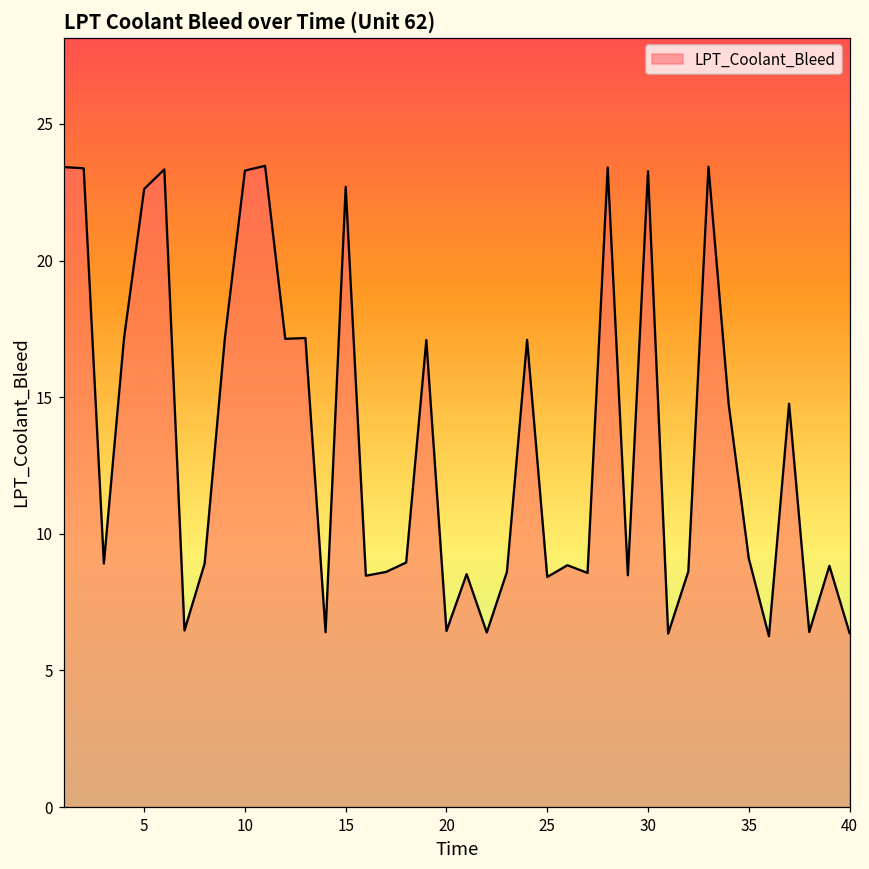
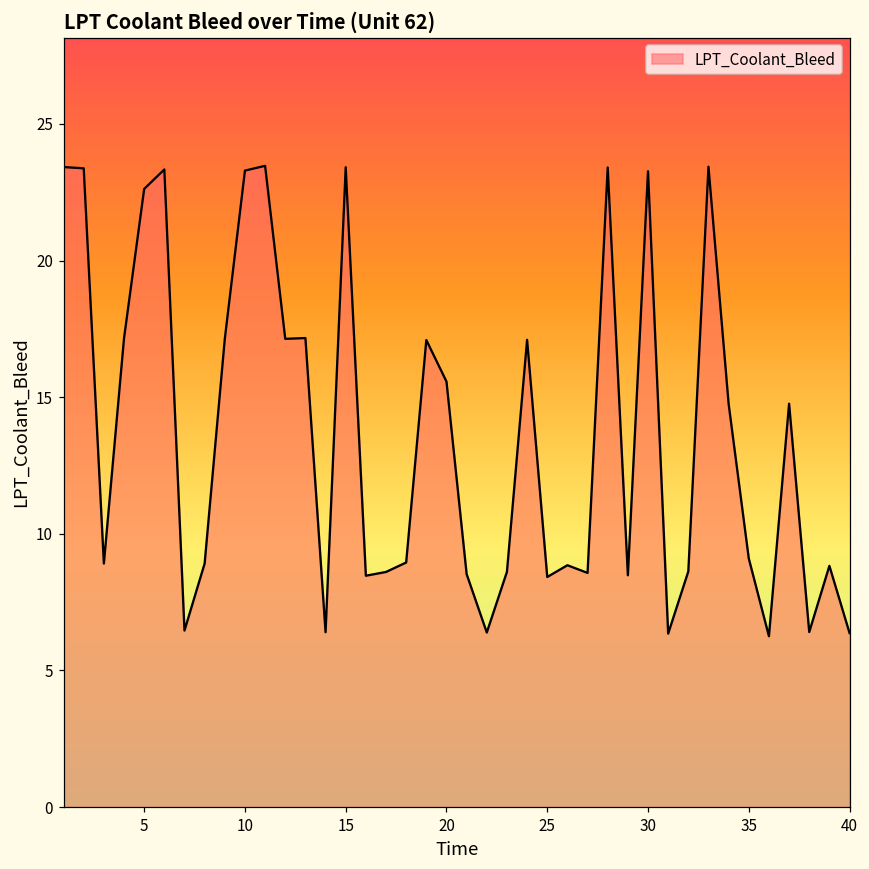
15: 22.7 -> 23.4
20: 6.4 -> 15.6
